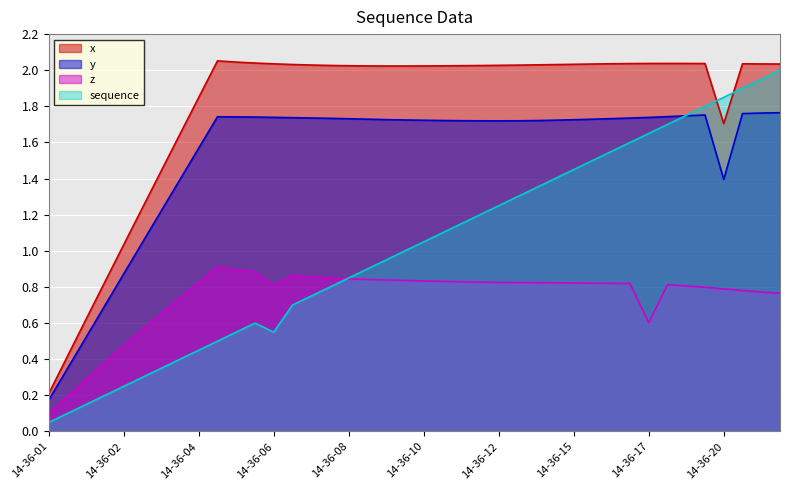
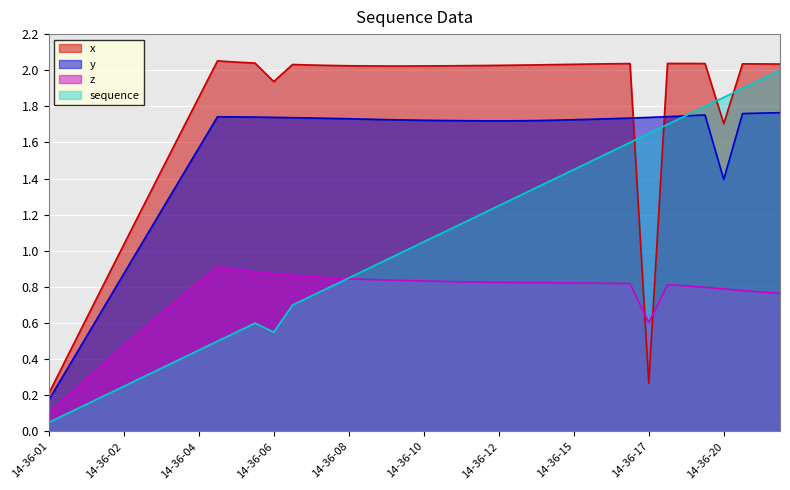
x, 14-36-06: 2.04 -> 1.94
z, 14-36-06: 0.81 -> 0.87
x, 14-36-17: 2.04 -> 0.27
